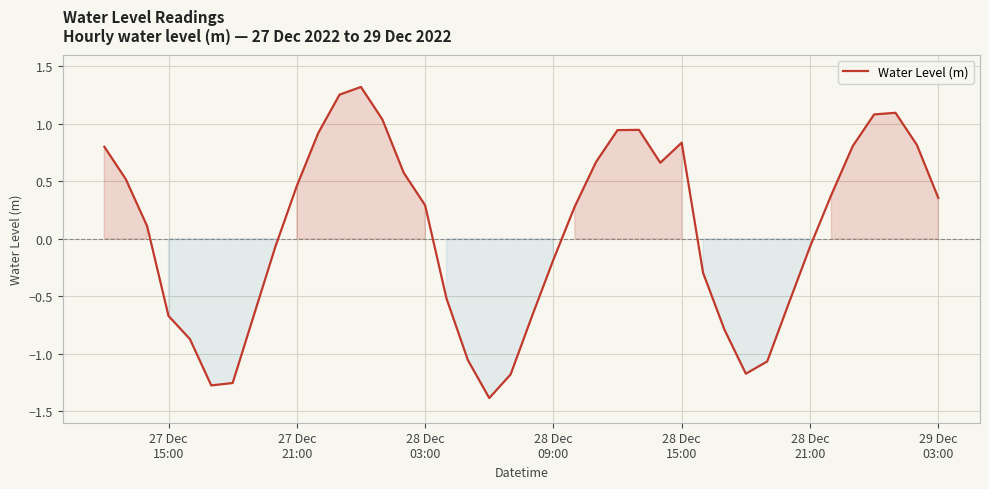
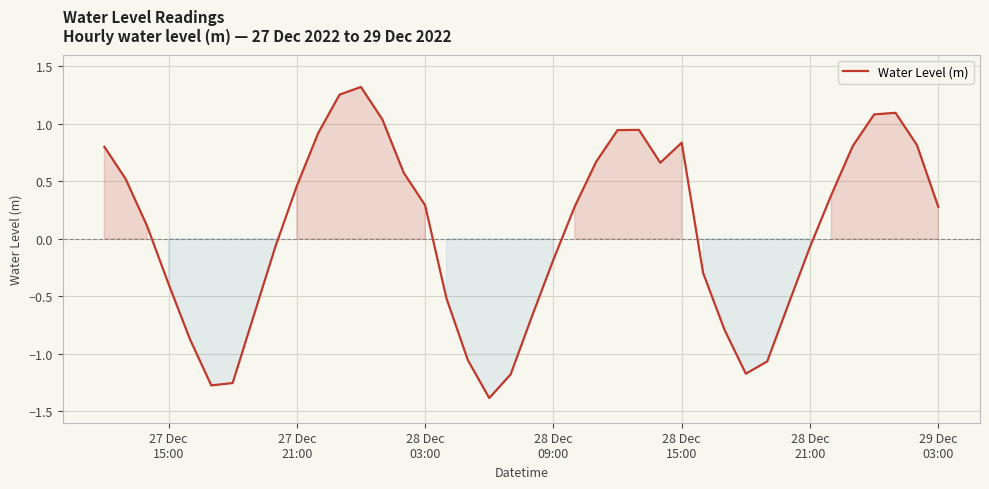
27 Dec 15:00: -0.67 -> -0.39
29 Dec 03:00: 0.35 -> 0.28
